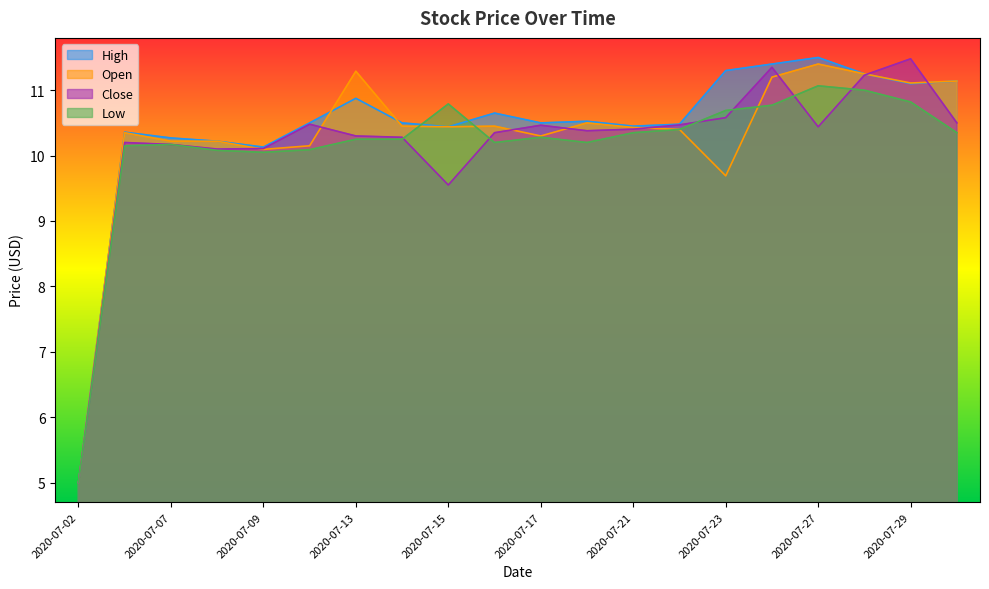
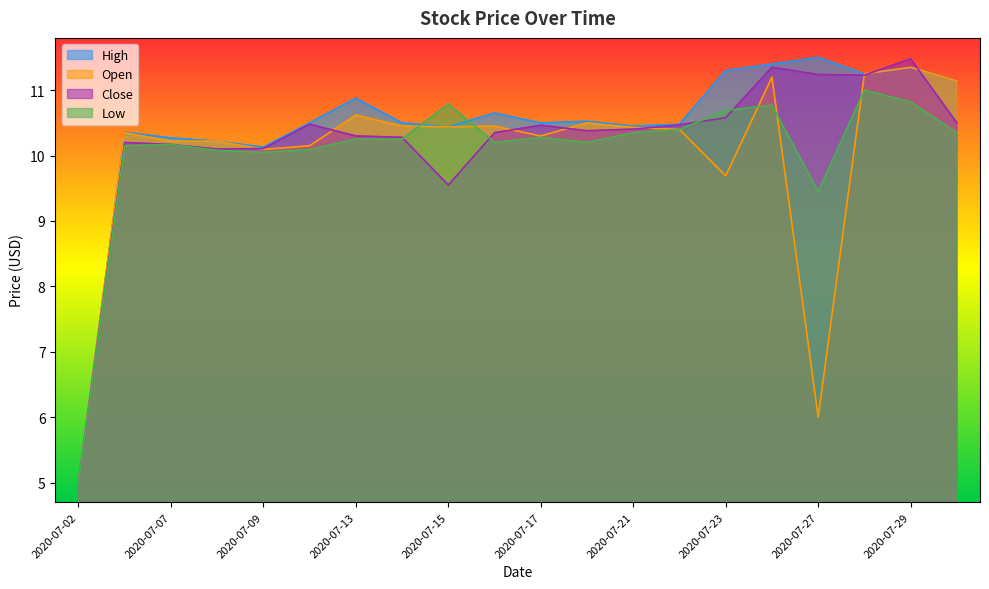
Open, 2020-07-13: 11.3 -> 10.6
Open, 2020-07-27: 11.4 -> 6.0
Close, 2020-07-27: 10.4 -> 11.2
Low, 2020-07-27: 11.1 -> 9.5
High, 2020-07-29: 11.1 -> 11.4
Open, 2020-07-29: 11.1 -> 11.4
